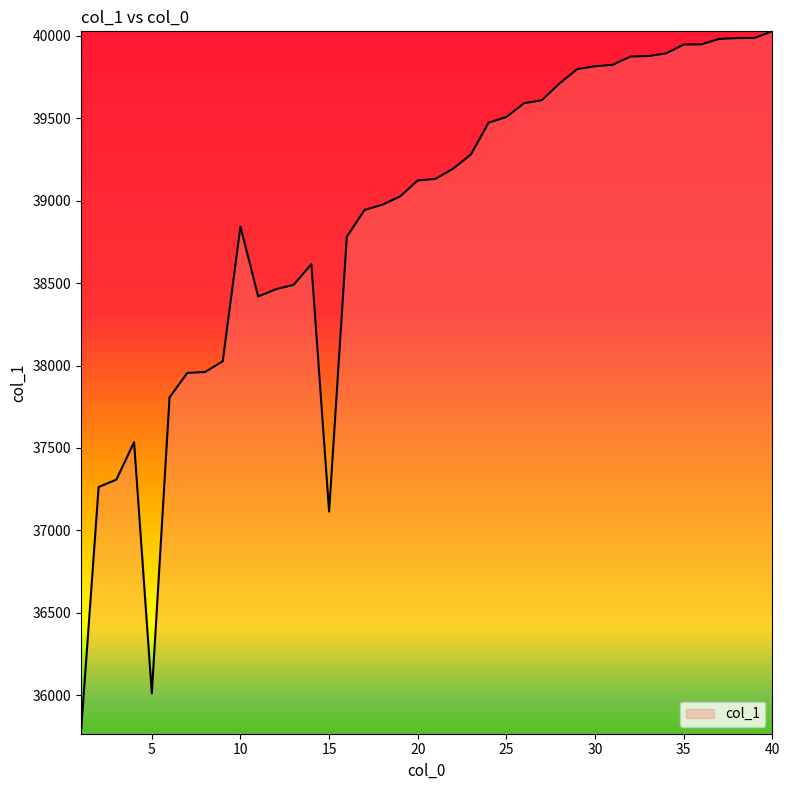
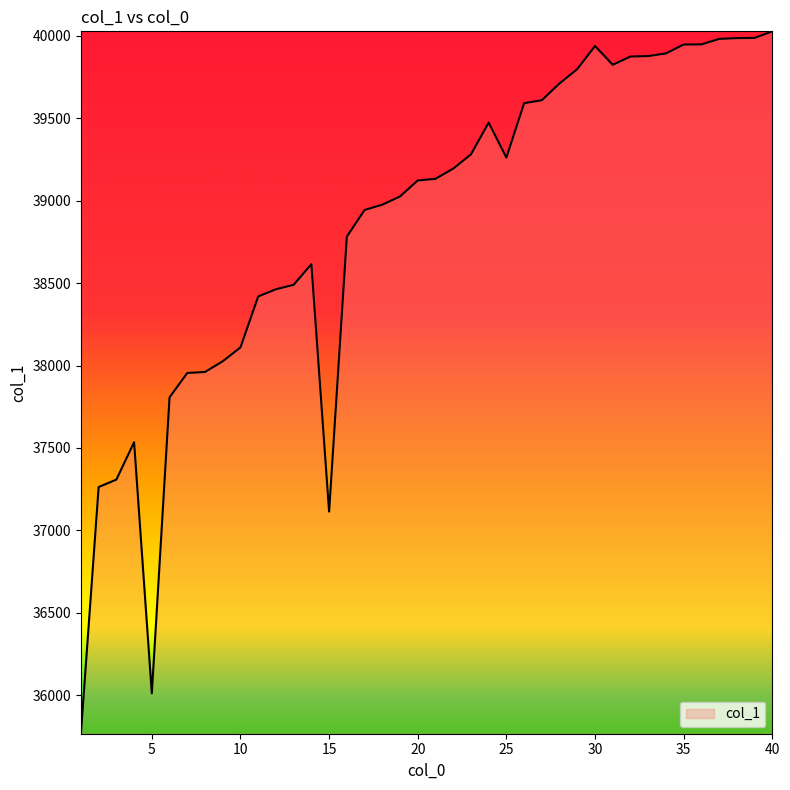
10: 38840 -> 38110
25: 39510 -> 39260
30: 39820 -> 39940
